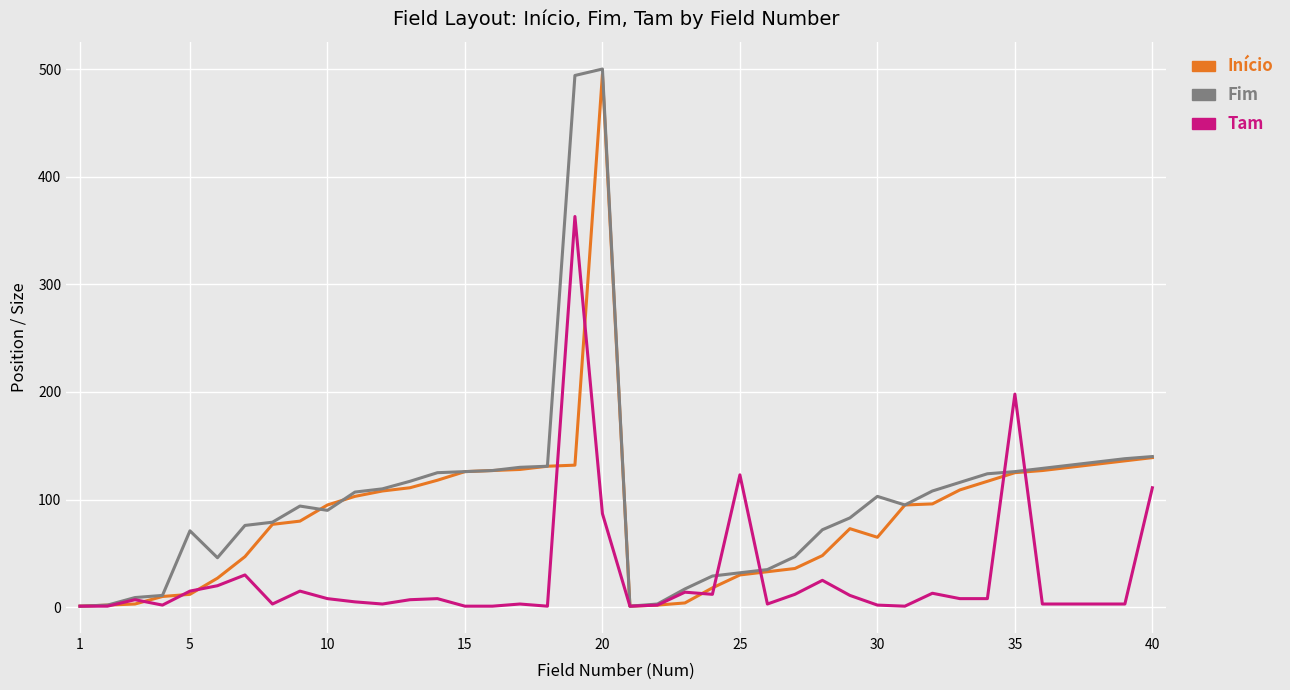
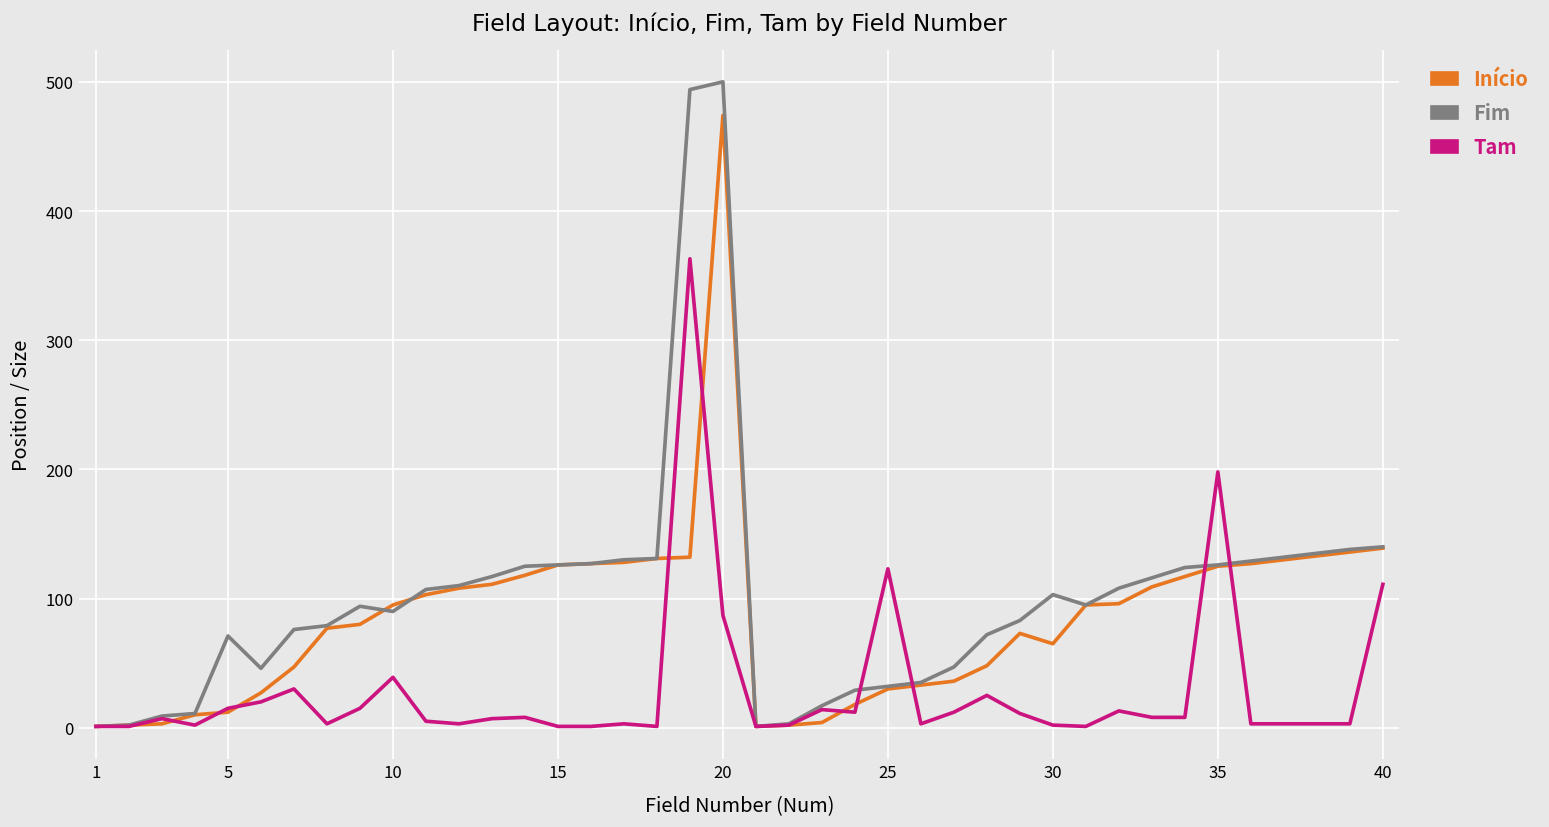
Tam, 10: 8 -> 39
Início, 20: 495 -> 474
